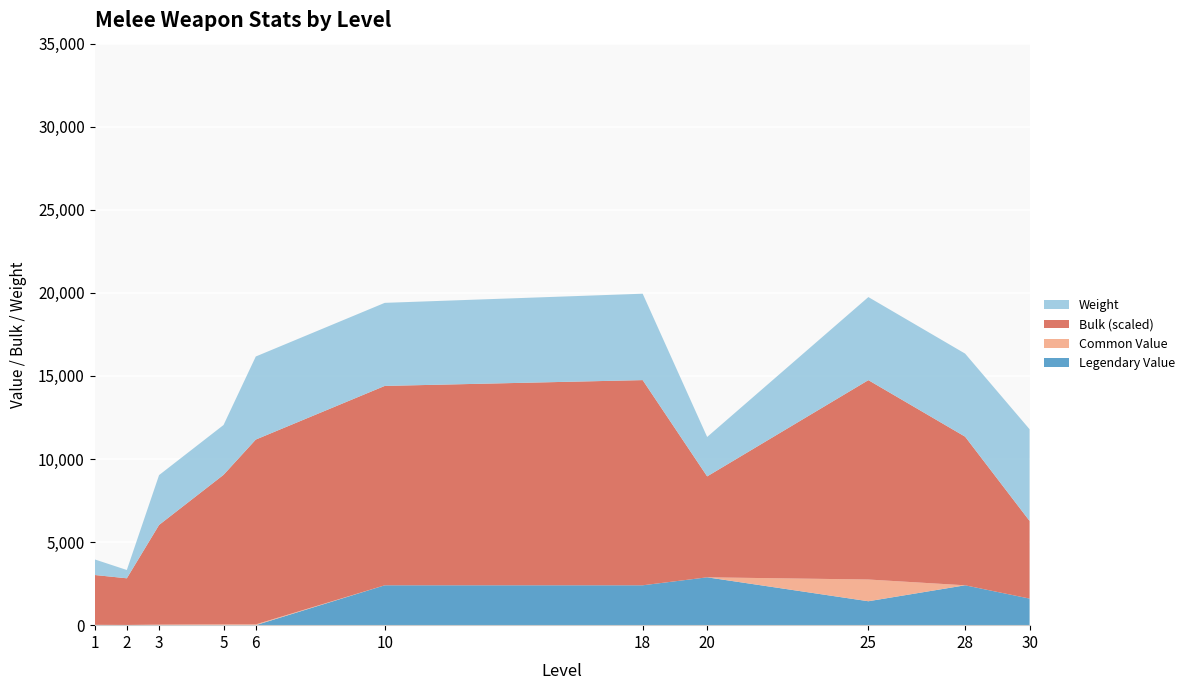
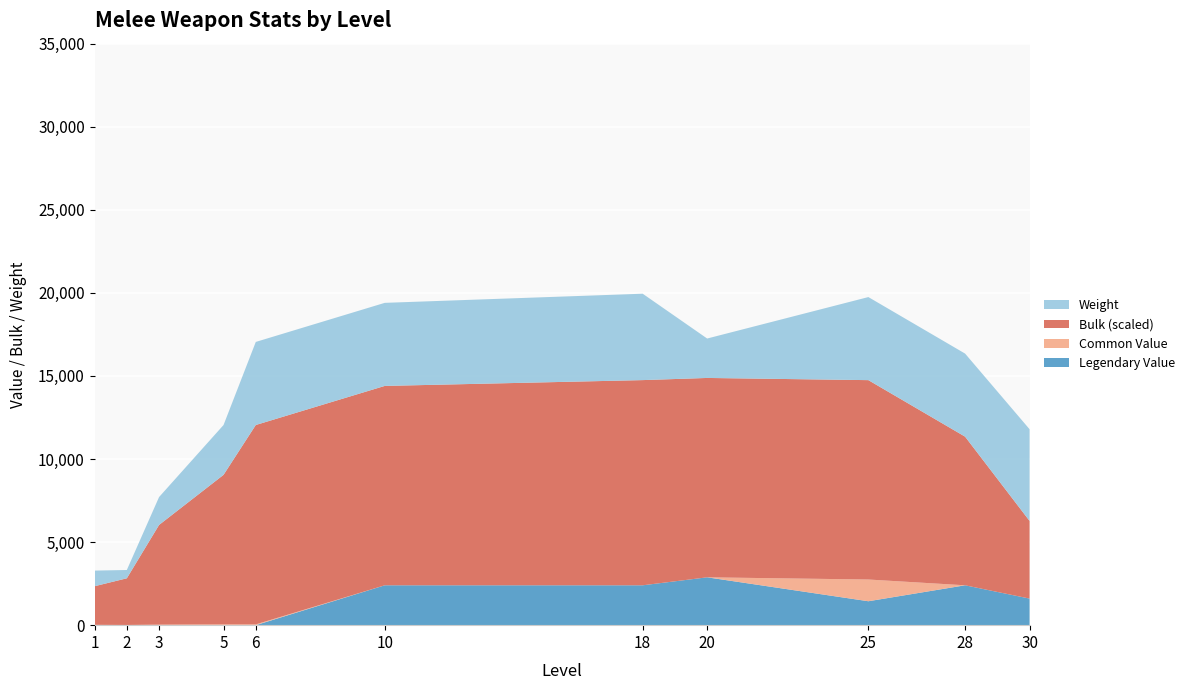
Bulk (scaled), 1: 3,000 -> 2,300
Weight, 3: 3,000 -> 1,700
Bulk (scaled), 6: 11,100 -> 12,000
Bulk (scaled), 20: 6,100 -> 12,000
